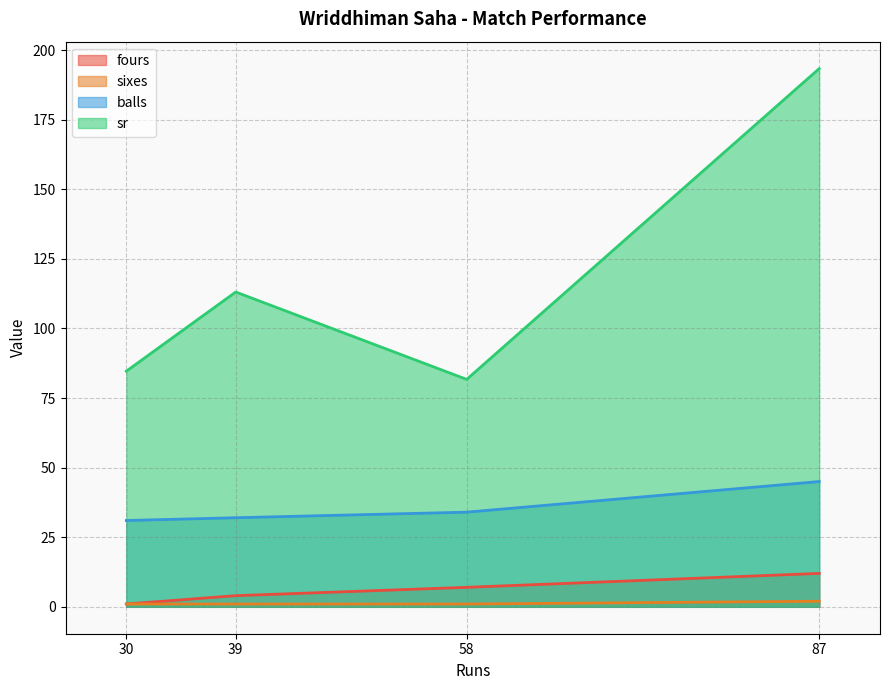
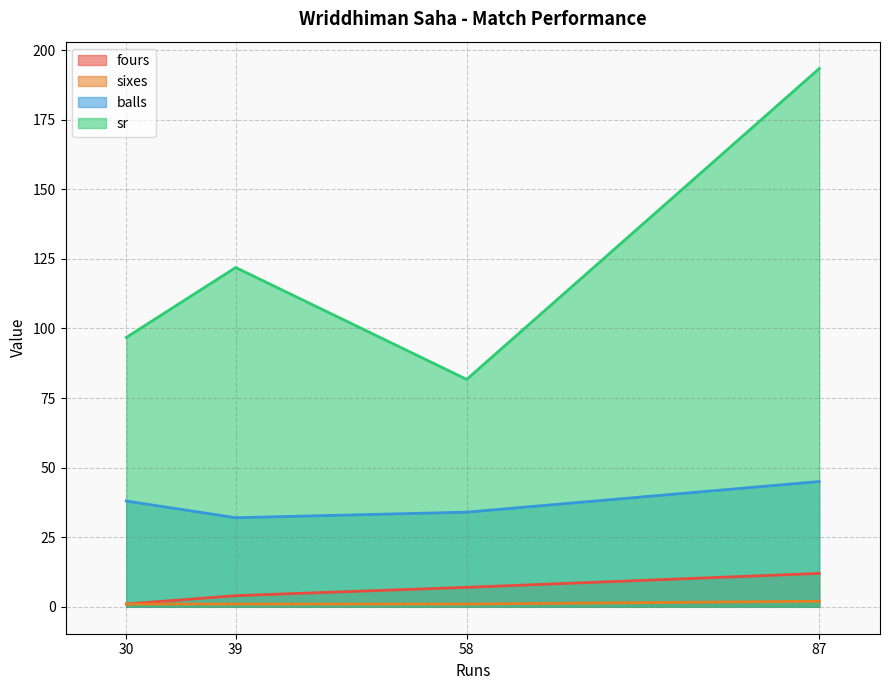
balls, 30: 31 -> 38
sr, 30: 85 -> 97
sr, 39: 113 -> 122
